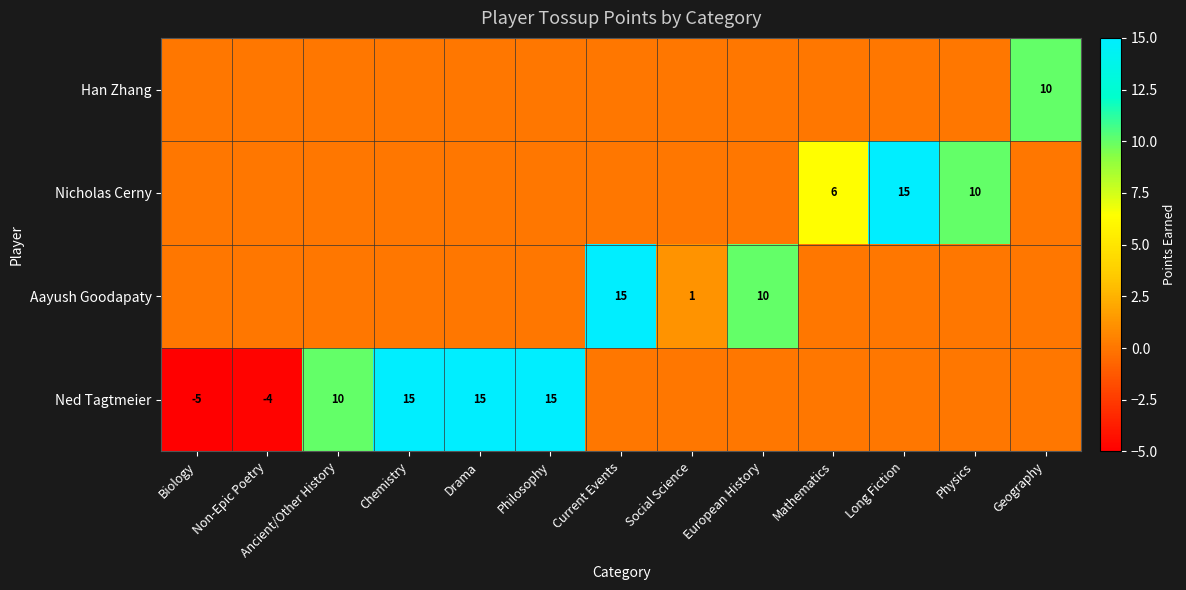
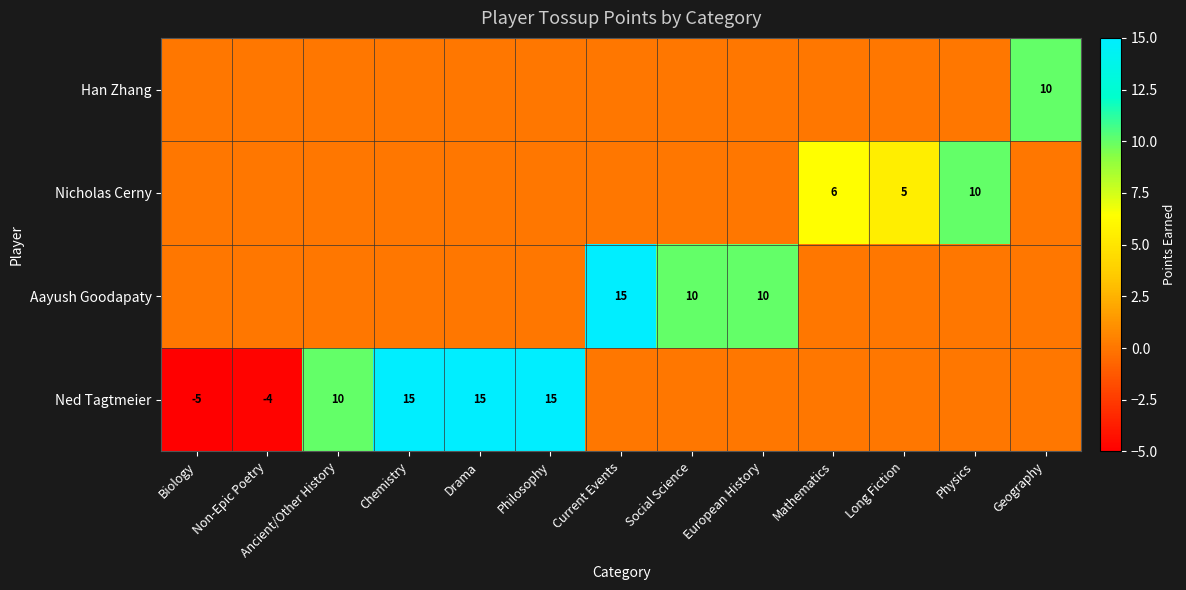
Nicholas Cerny, Long Fiction: 15 -> 5
Aayush Goodapaty, Social Science: 1 -> 10
